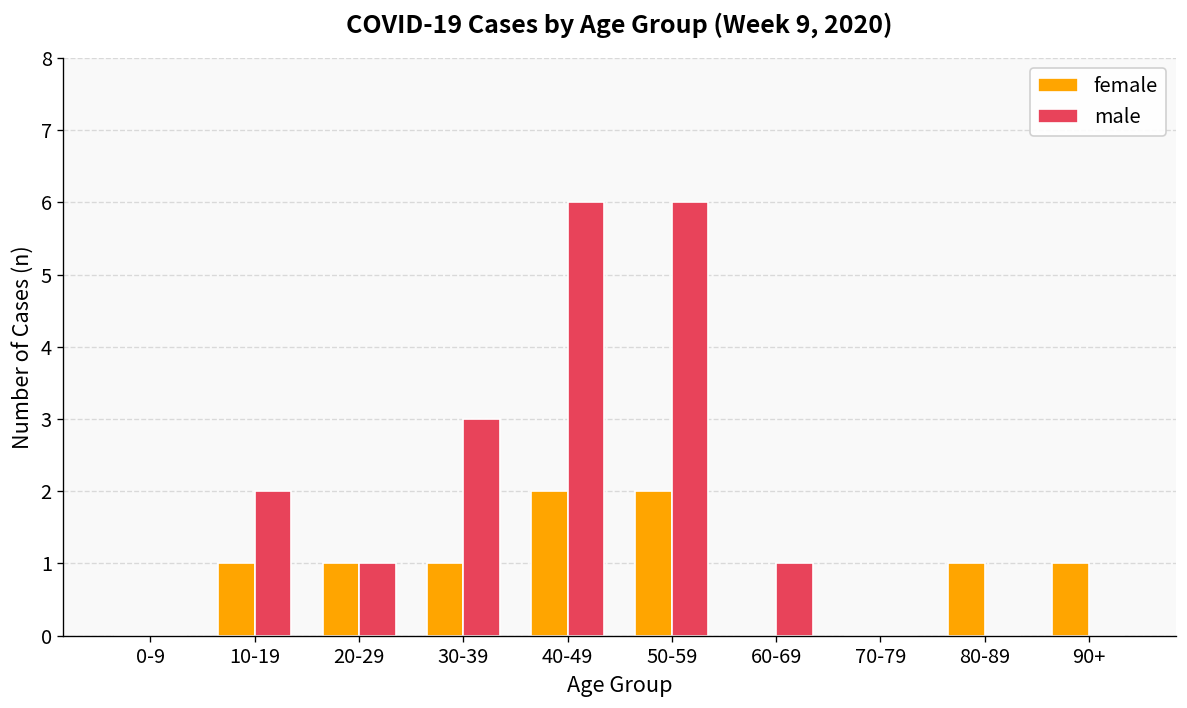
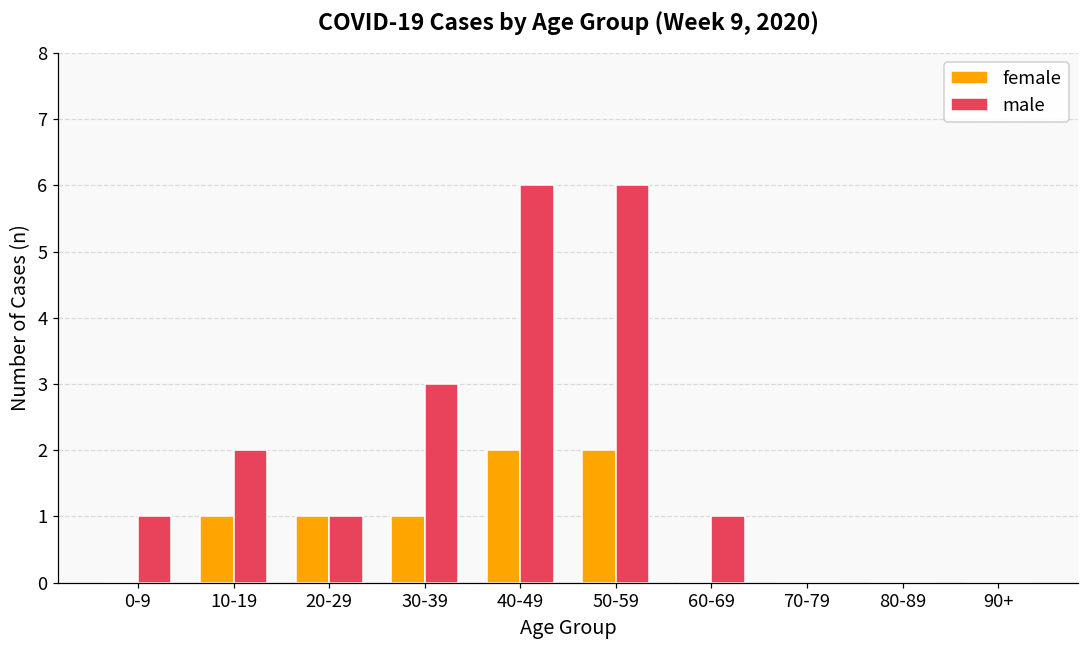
male, 0-9: 0 -> 1
female, 80-89: 1 -> 0
female, 90+: 1 -> 0
